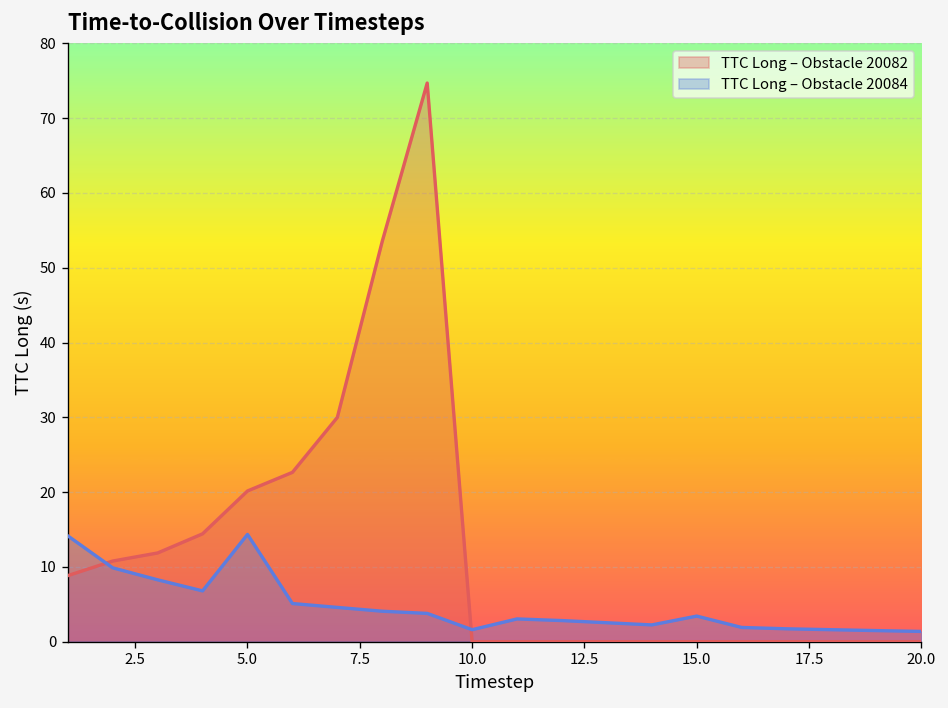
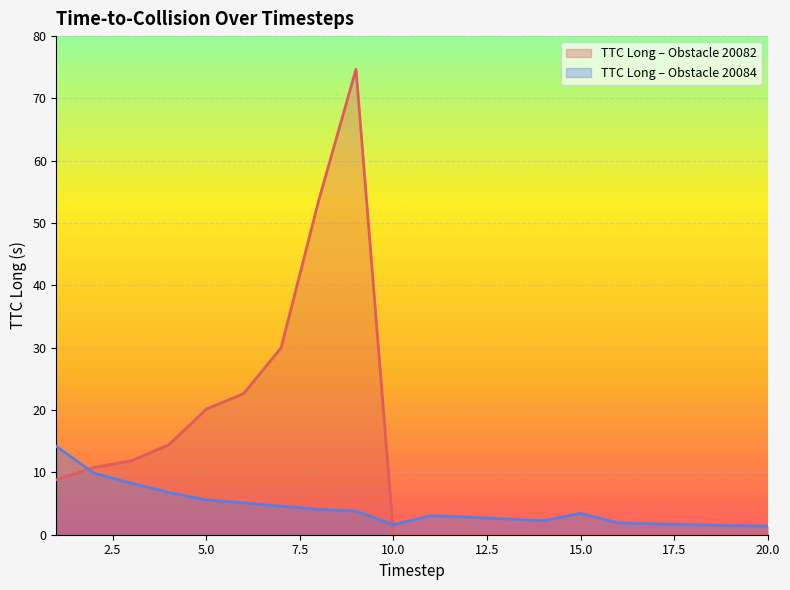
TTC Long – Obstacle 20084, 5.0: 14 -> 6
